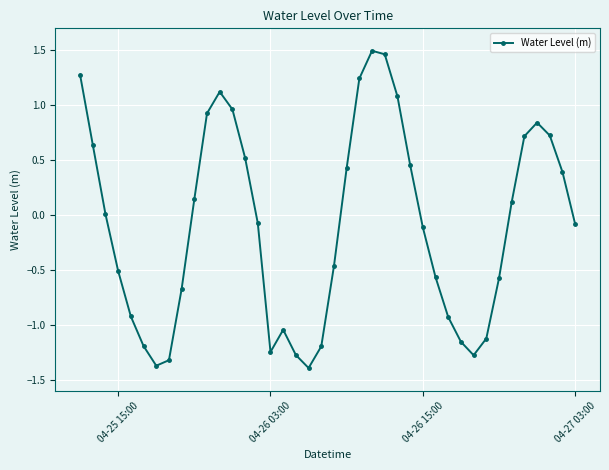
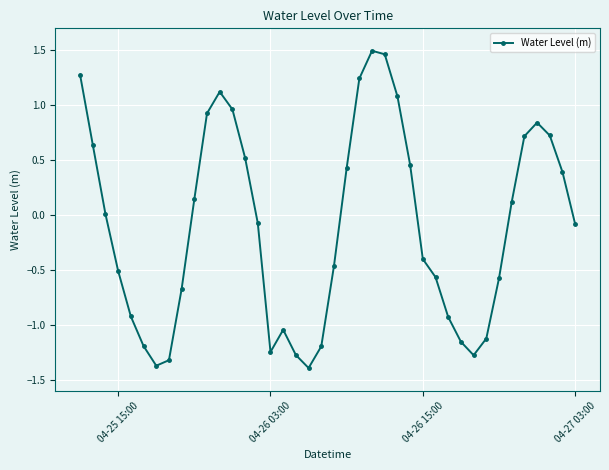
04-26 15:00: -0.11 -> -0.40
